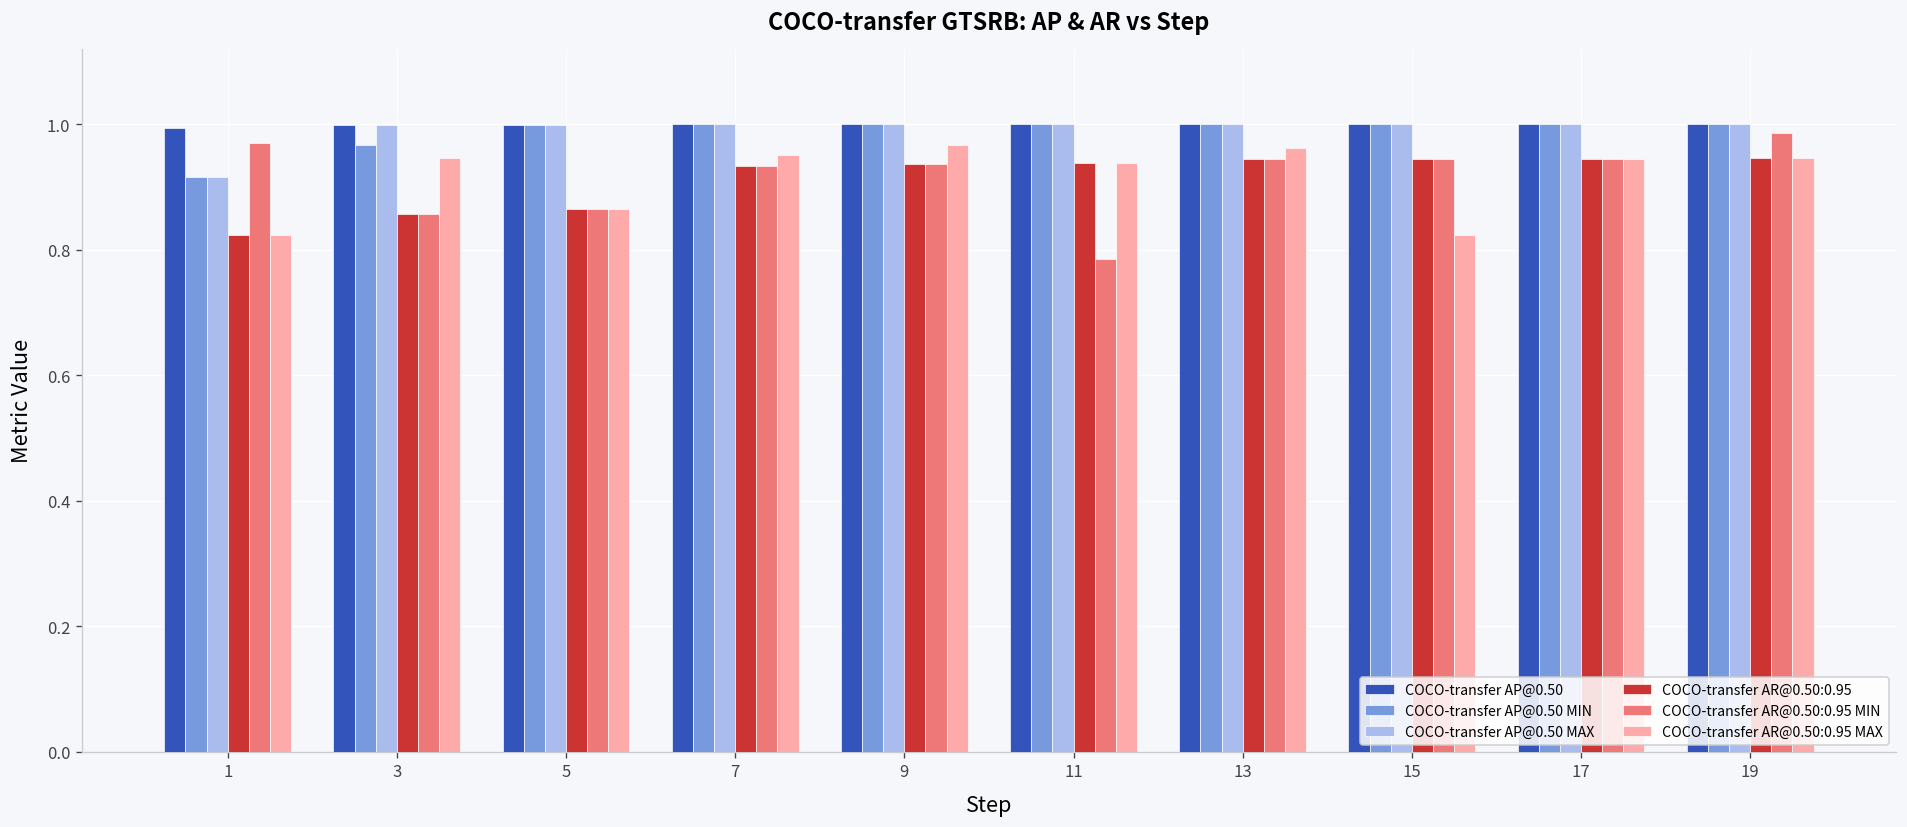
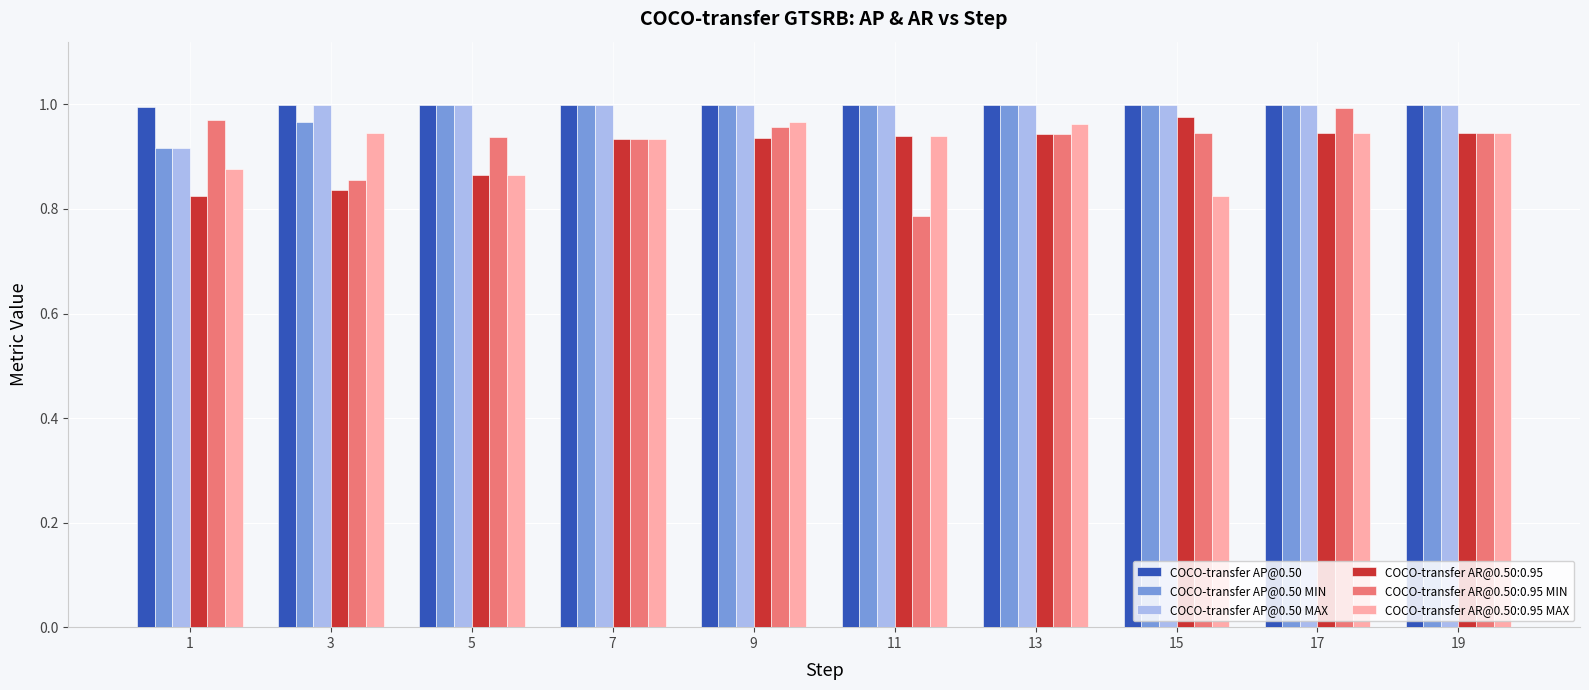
COCO-transfer AR@0.50:0.95 MAX, 1: 0.82 -> 0.88
COCO-transfer AR@0.50:0.95, 3: 0.86 -> 0.84
COCO-transfer AR@0.50:0.95 MIN, 5: 0.87 -> 0.94
COCO-transfer AR@0.50:0.95 MAX, 7: 0.95 -> 0.93
COCO-transfer AR@0.50:0.95 MIN, 9: 0.94 -> 0.96
COCO-transfer AR@0.50:0.95, 15: 0.94 -> 0.98
COCO-transfer AR@0.50:0.95 MIN, 17: 0.95 -> 0.99
COCO-transfer AR@0.50:0.95 MIN, 19: 0.99 -> 0.95
